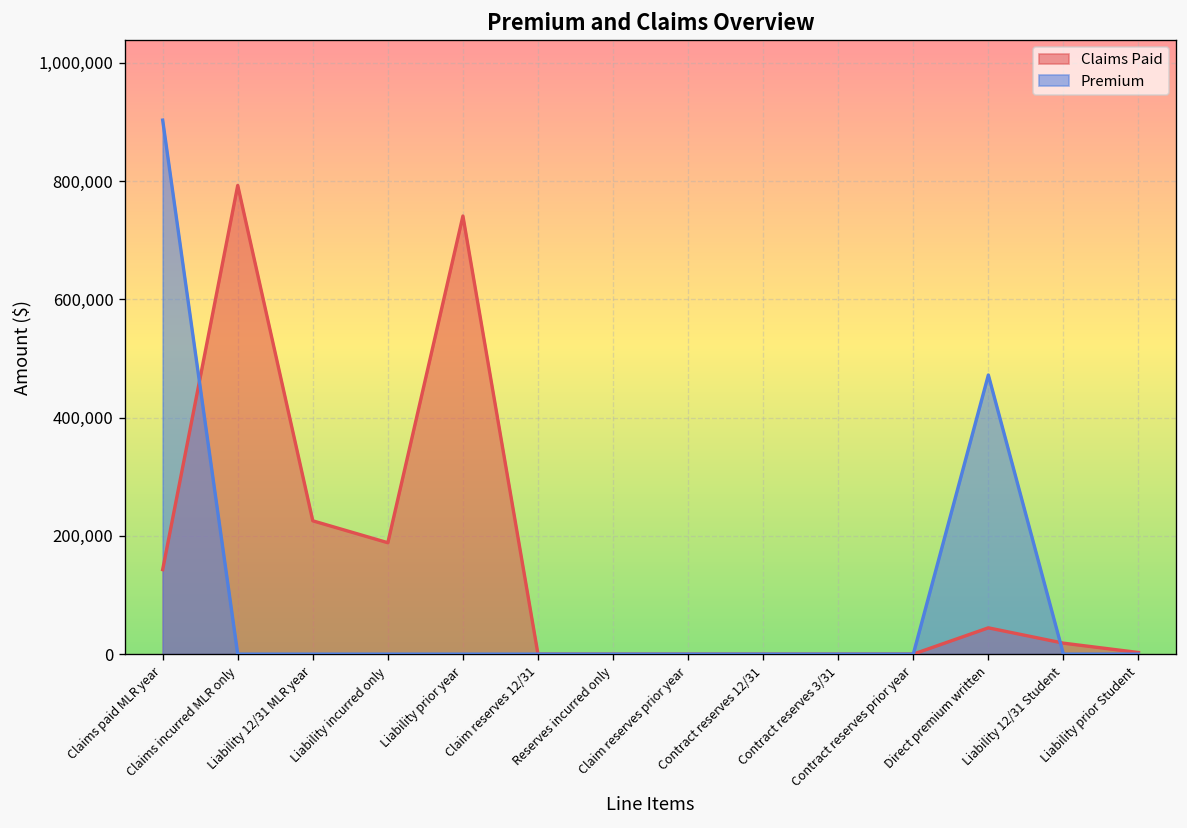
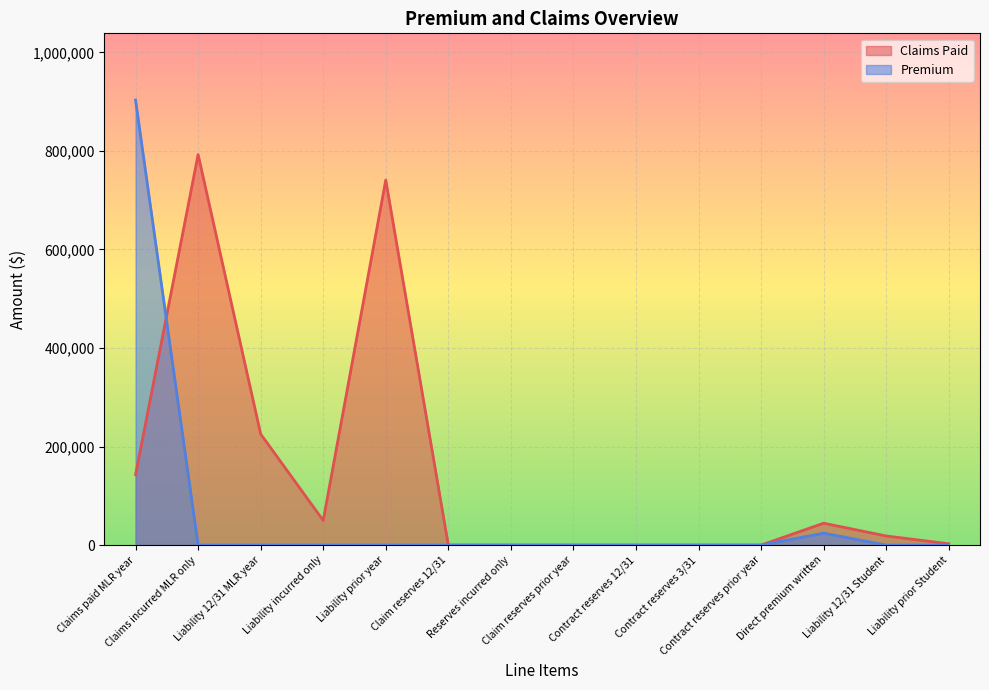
Claims Paid, Liability incurred only: 190,000 -> 50,000
Premium, Direct premium written: 470,000 -> 20,000
